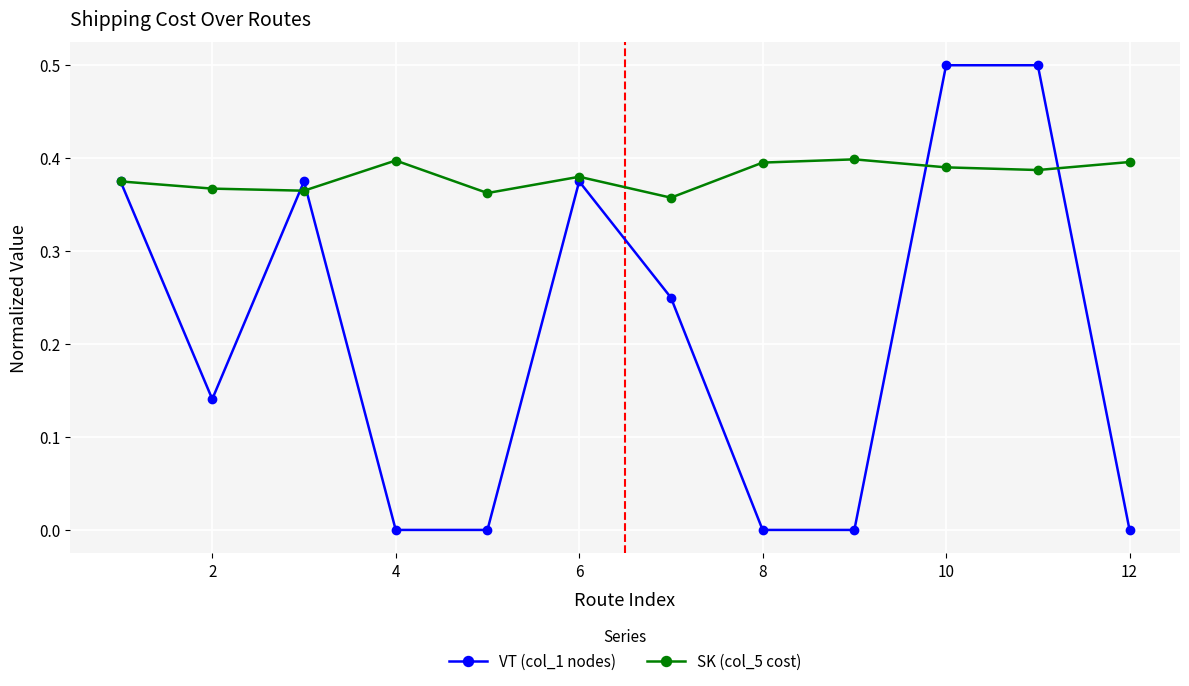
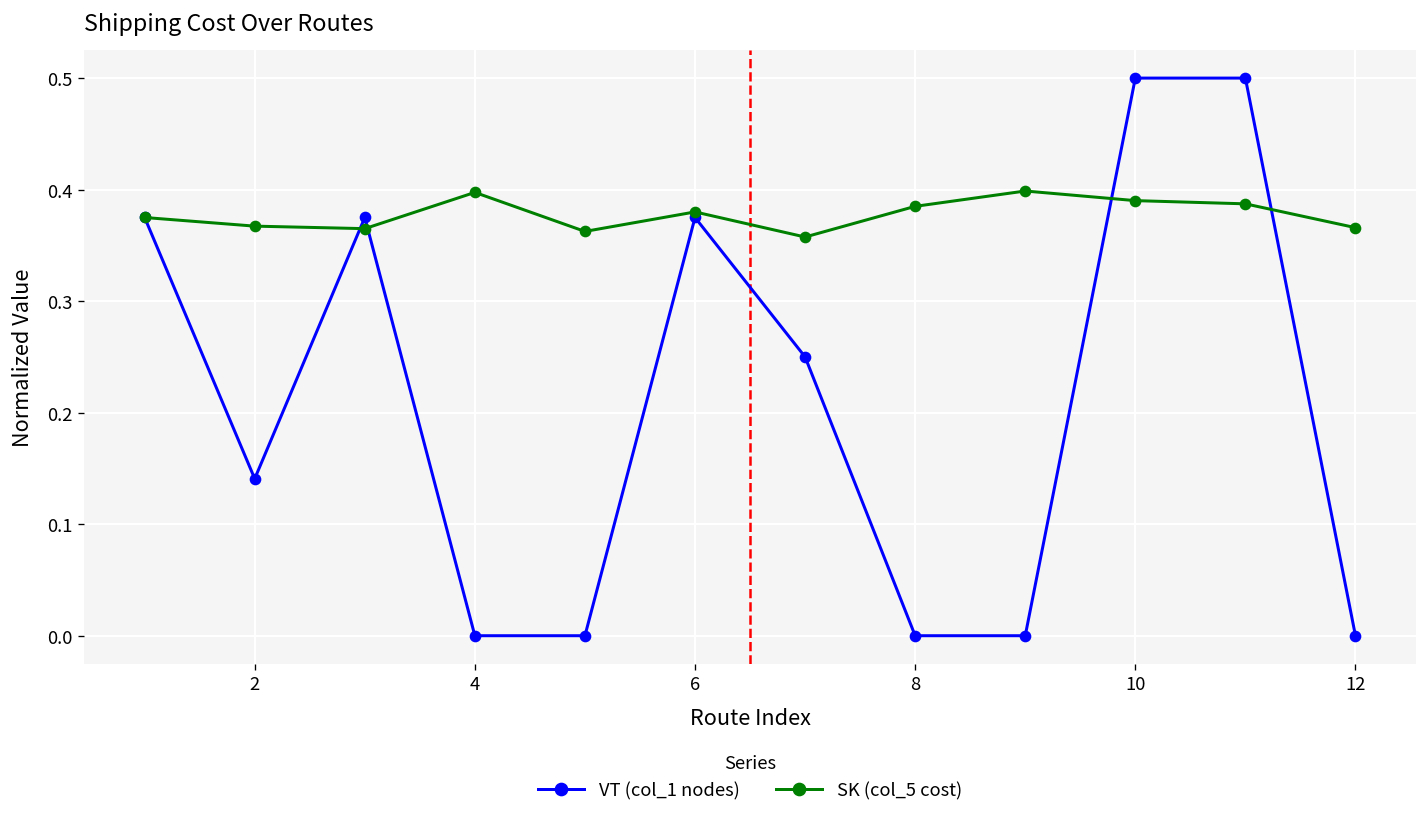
SK (col_5 cost), 8: 0.40 -> 0.39
SK (col_5 cost), 12: 0.40 -> 0.37
